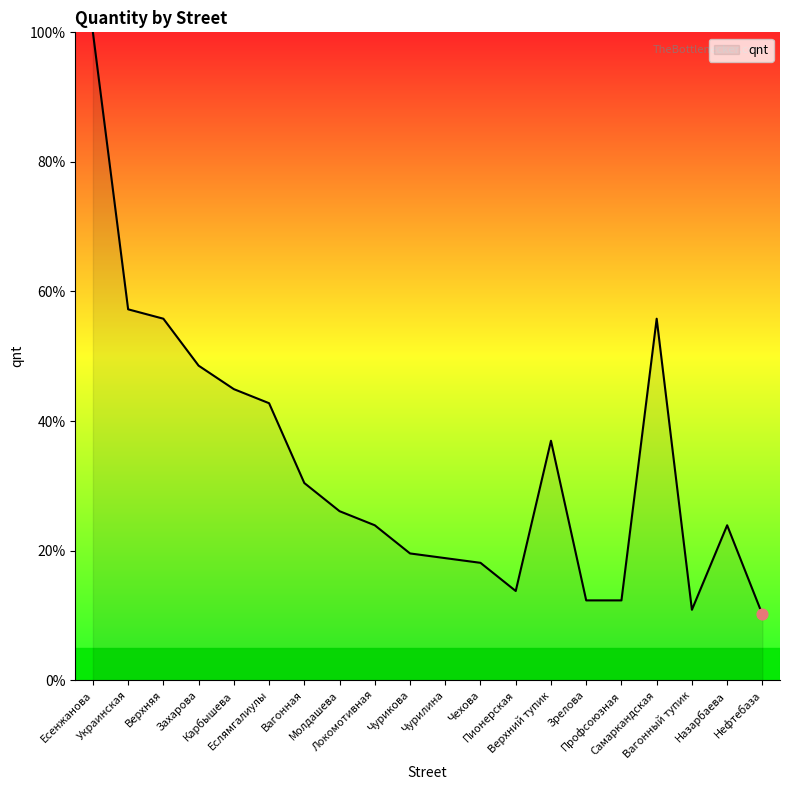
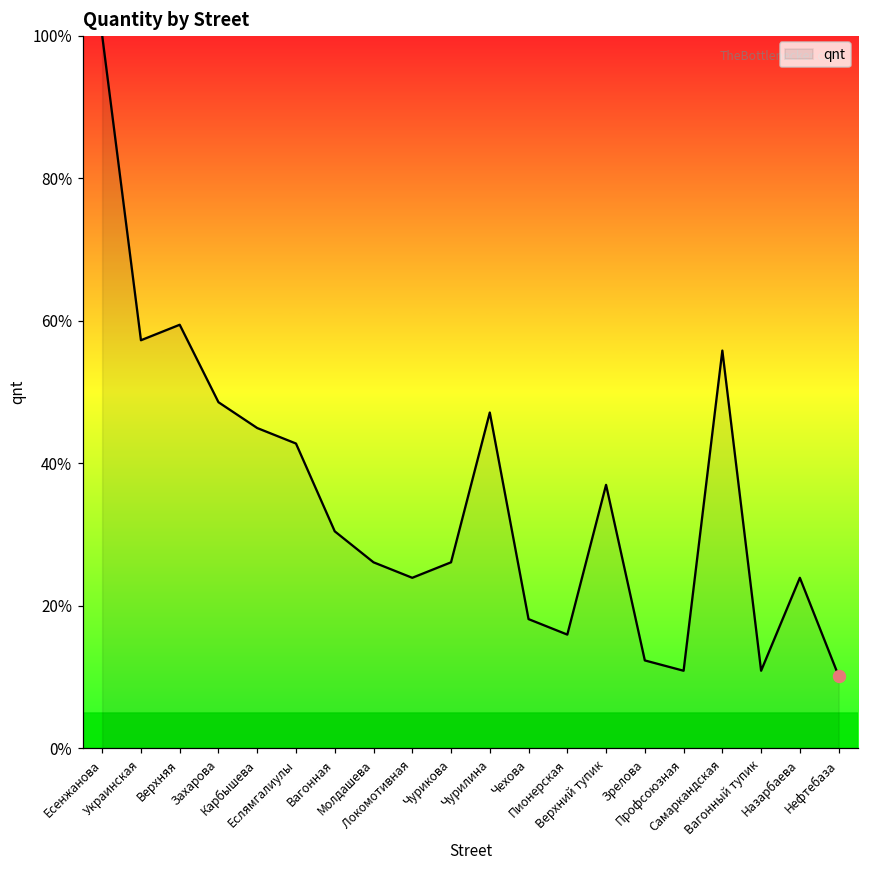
qnt, Верхняя: 56% -> 59%
qnt, Чурикова: 20% -> 26%
qnt, Чурилина: 19% -> 47%
qnt, Пионерская: 14% -> 16%
qnt, Профсоюзная: 12% -> 11%
